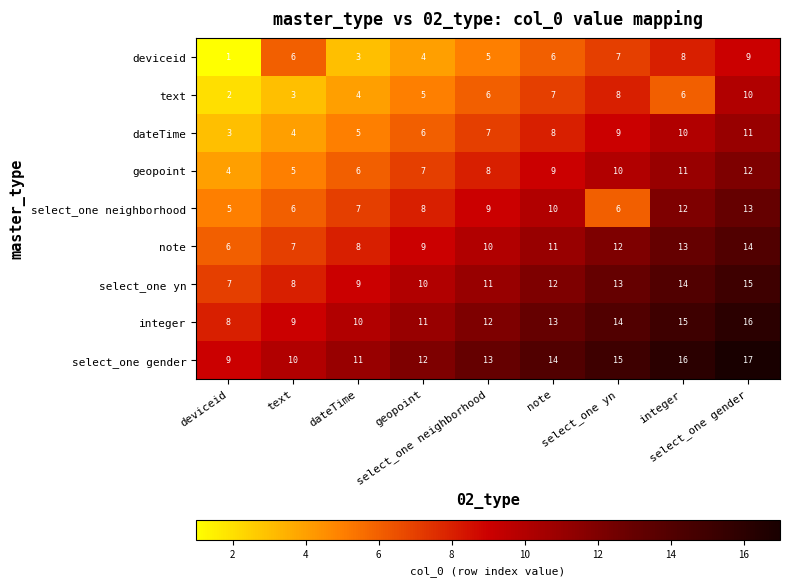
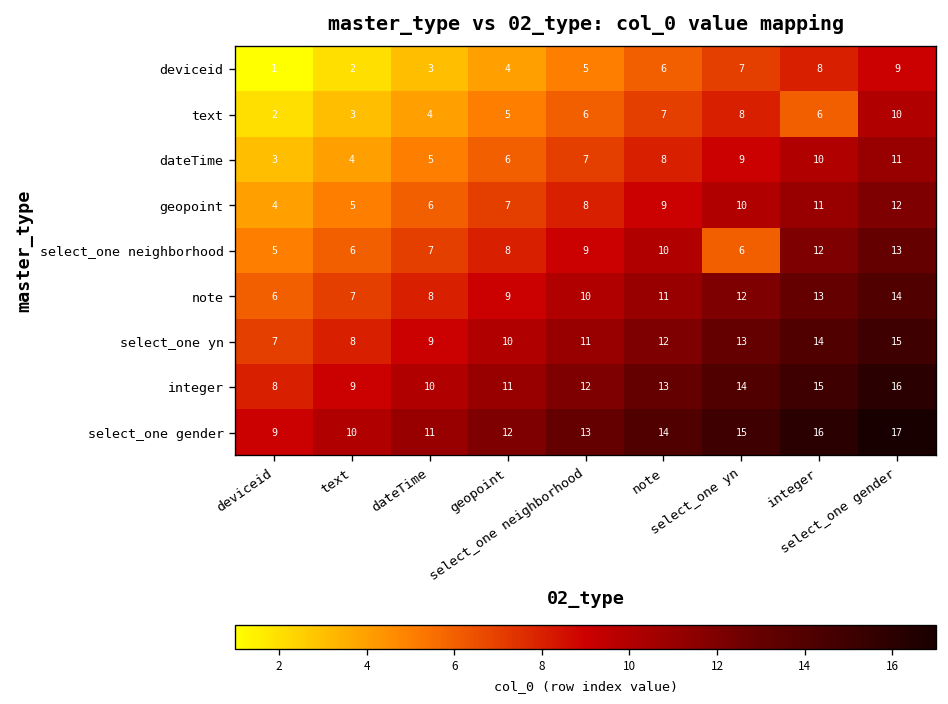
deviceid, text: 6 -> 2
